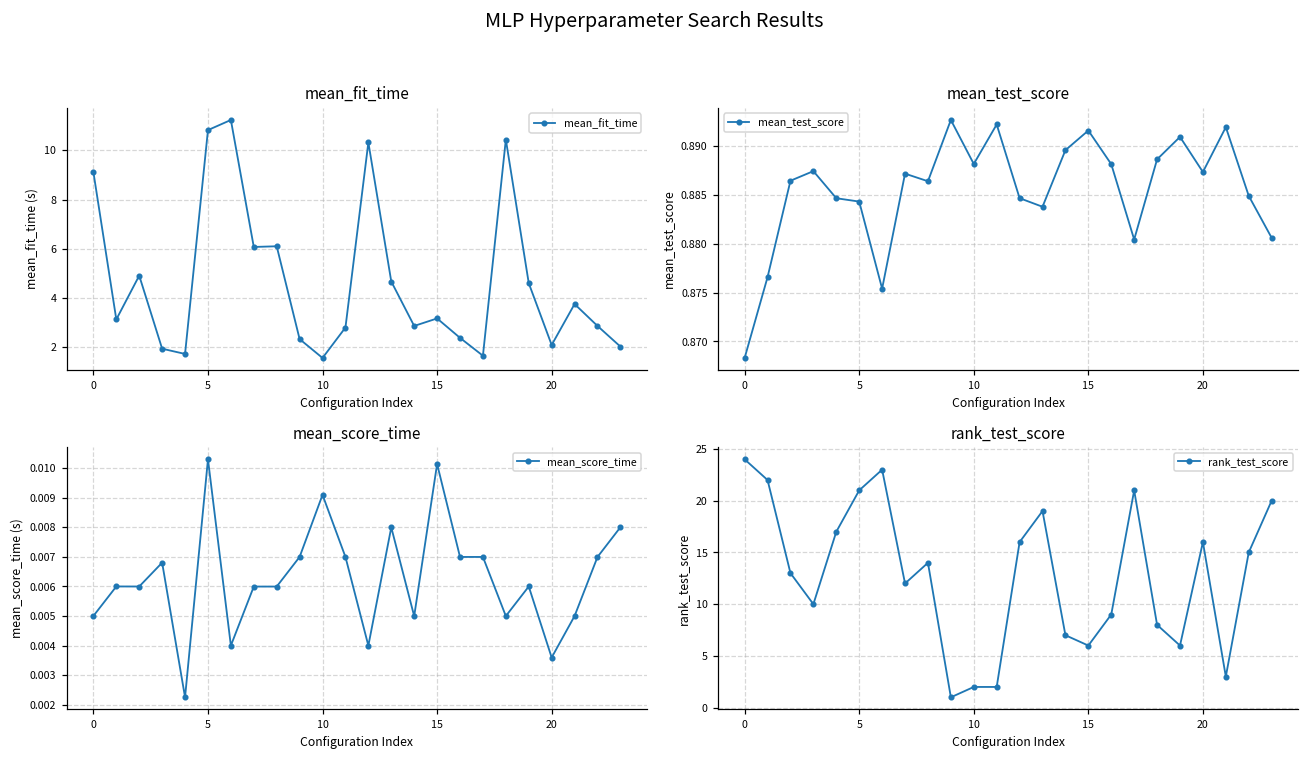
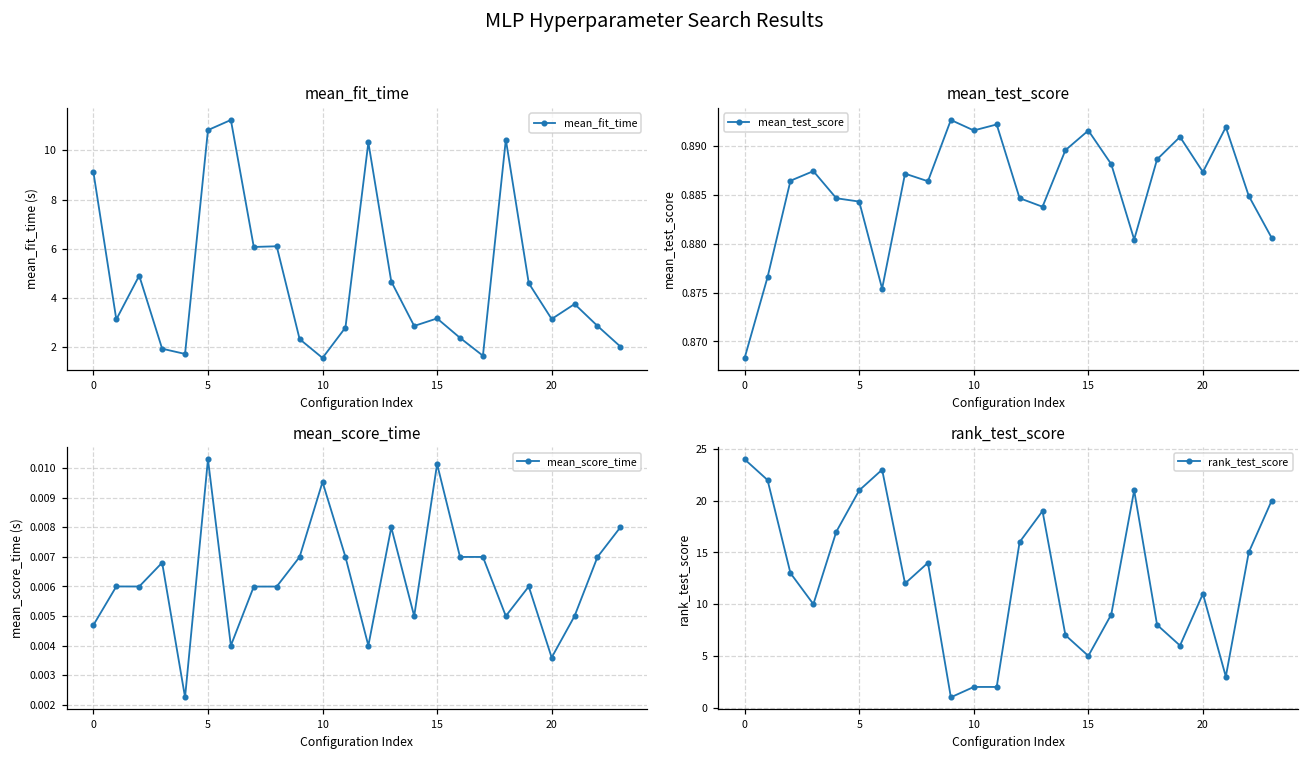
mean_fit_time, 20: 2.1 -> 3.1
mean_test_score, 10: 0.888 -> 0.892
mean_score_time, 0: 0.0050 -> 0.0047
mean_score_time, 10: 0.0091 -> 0.0095
rank_test_score, 15: 6 -> 5
rank_test_score, 20: 16 -> 11
